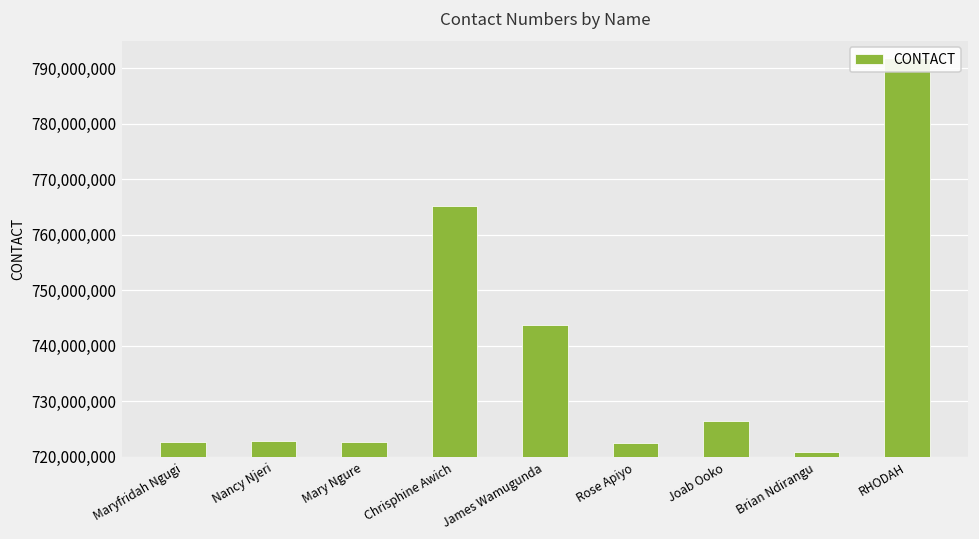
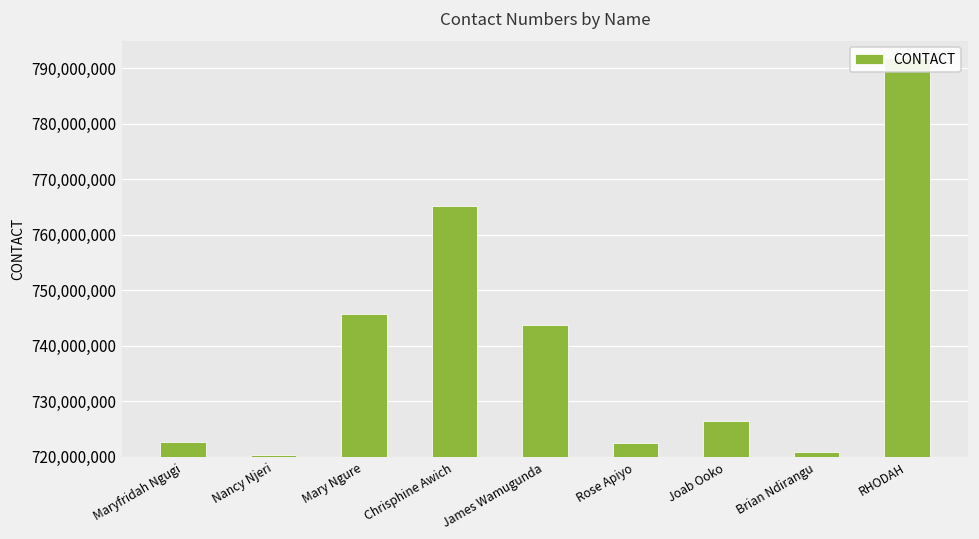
Nancy Njeri: 723,000,000 -> 720,000,000
Mary Ngure: 723,000,000 -> 746,000,000
